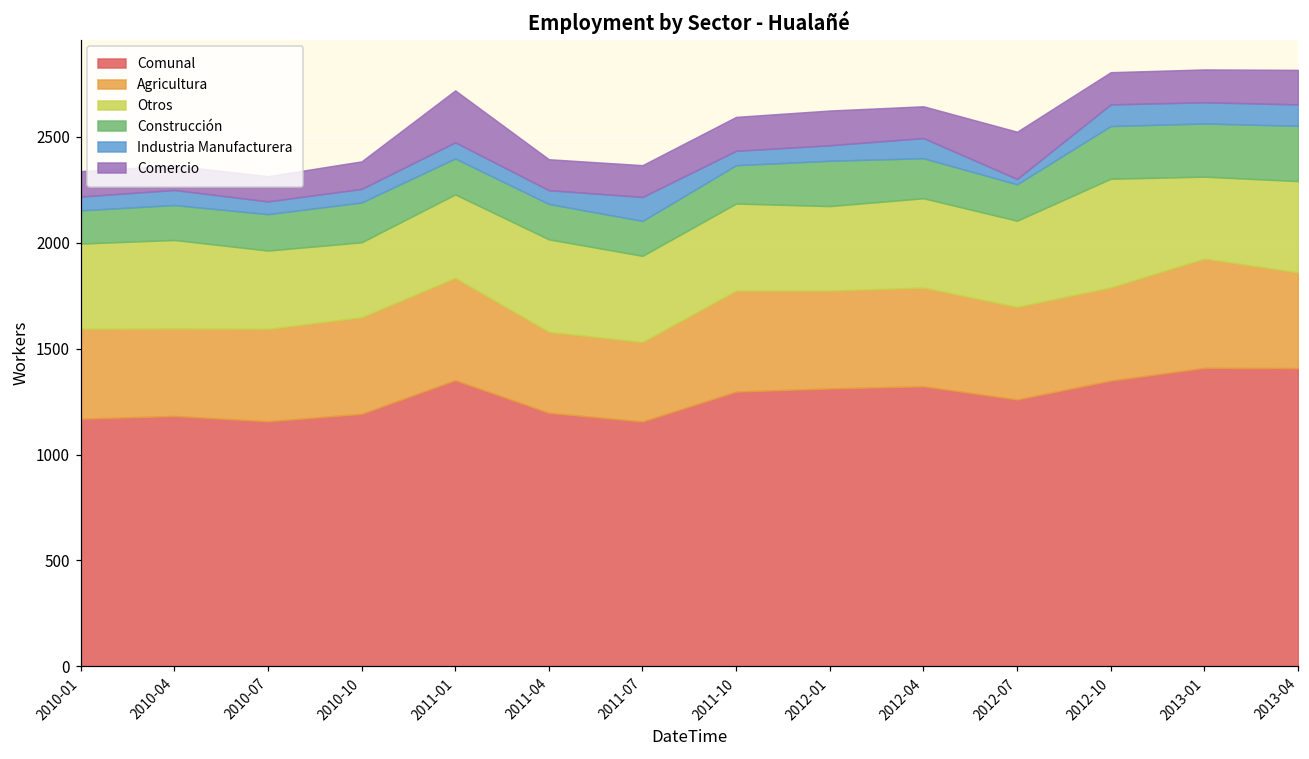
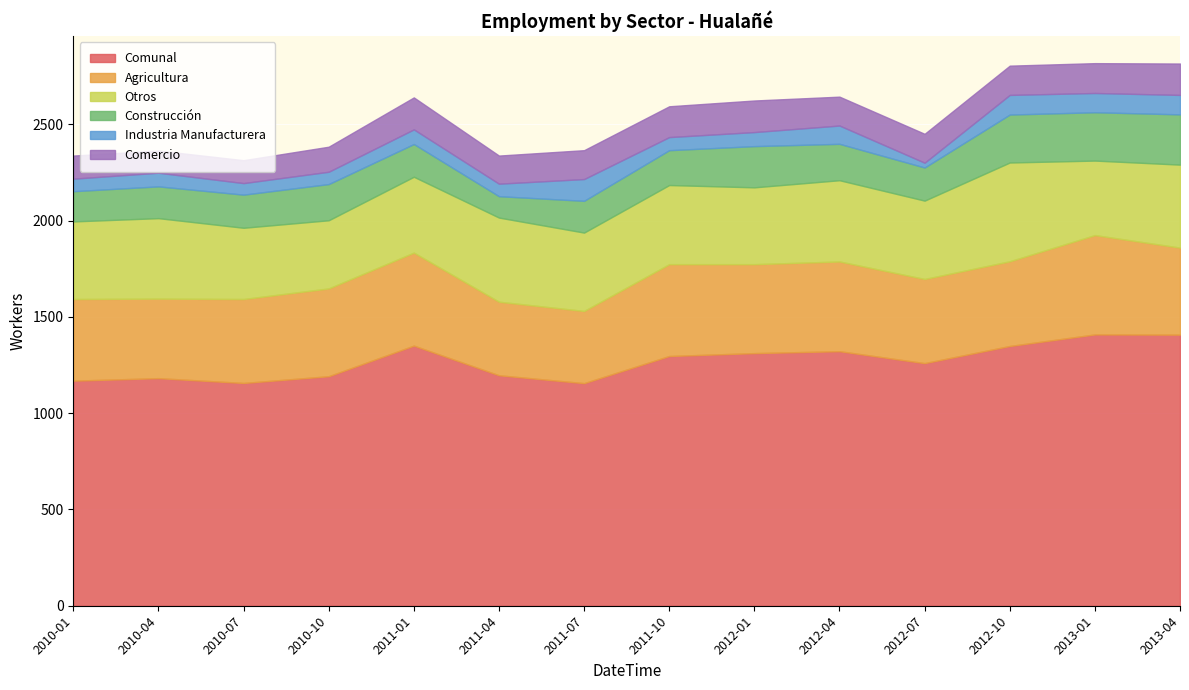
Comercio, 2011-01: 250 -> 170
Construcción, 2011-04: 170 -> 110
Comercio, 2012-07: 220 -> 150
